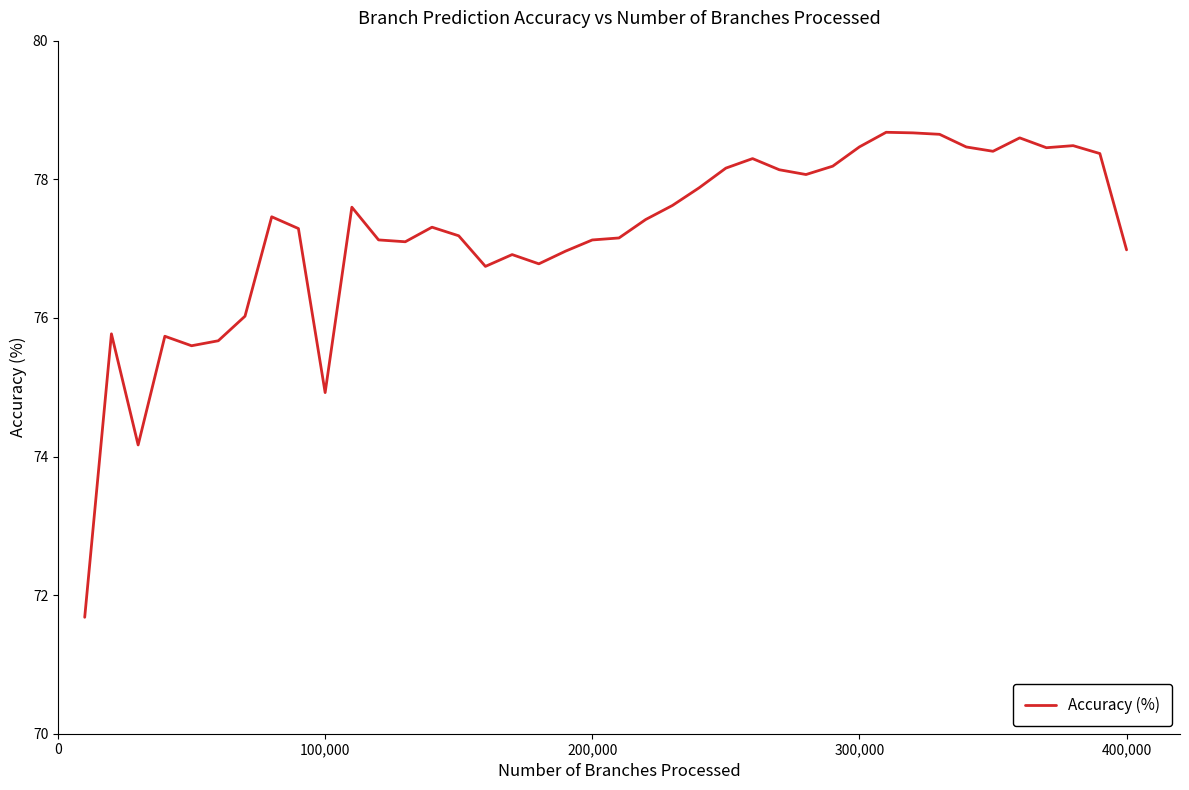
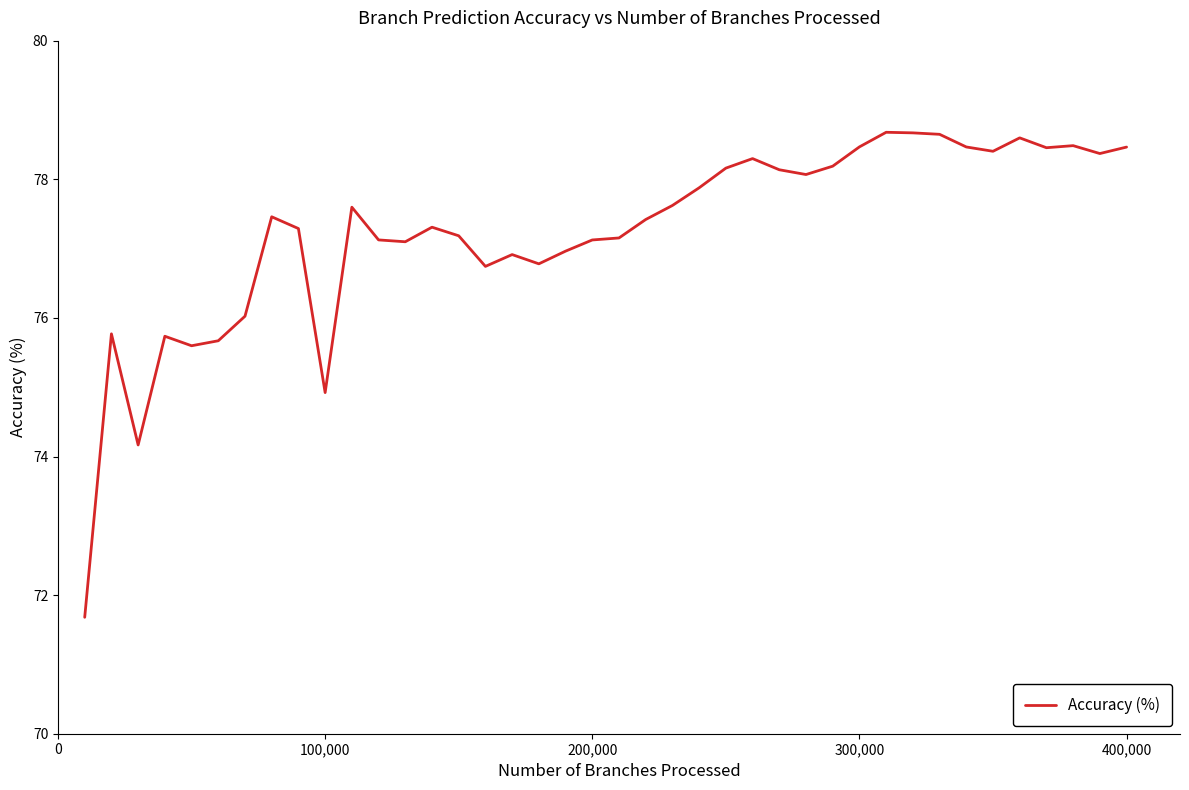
400,000: 77.0 -> 78.5
